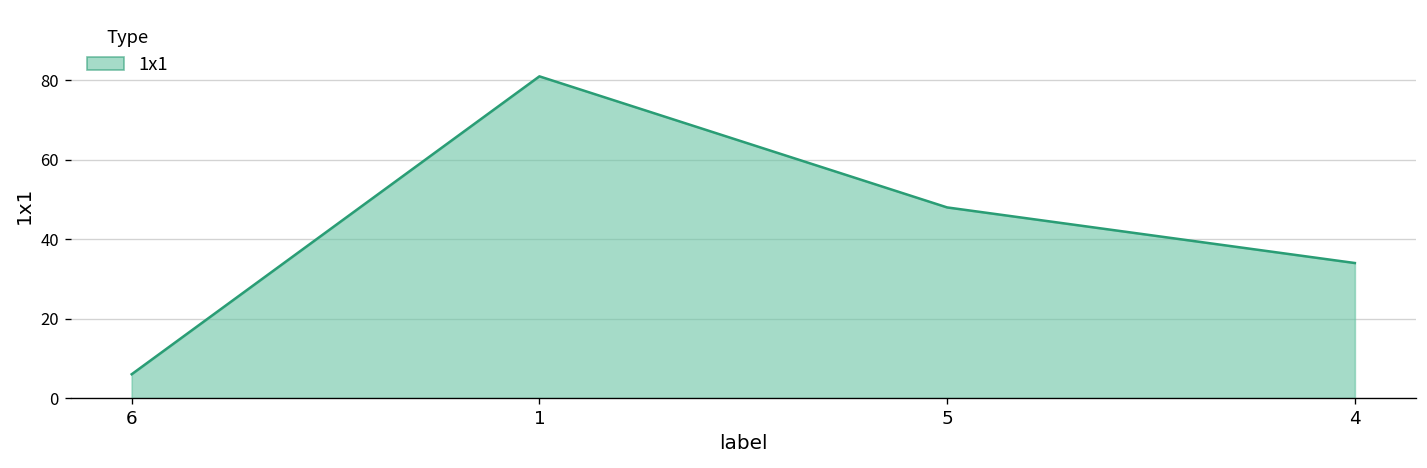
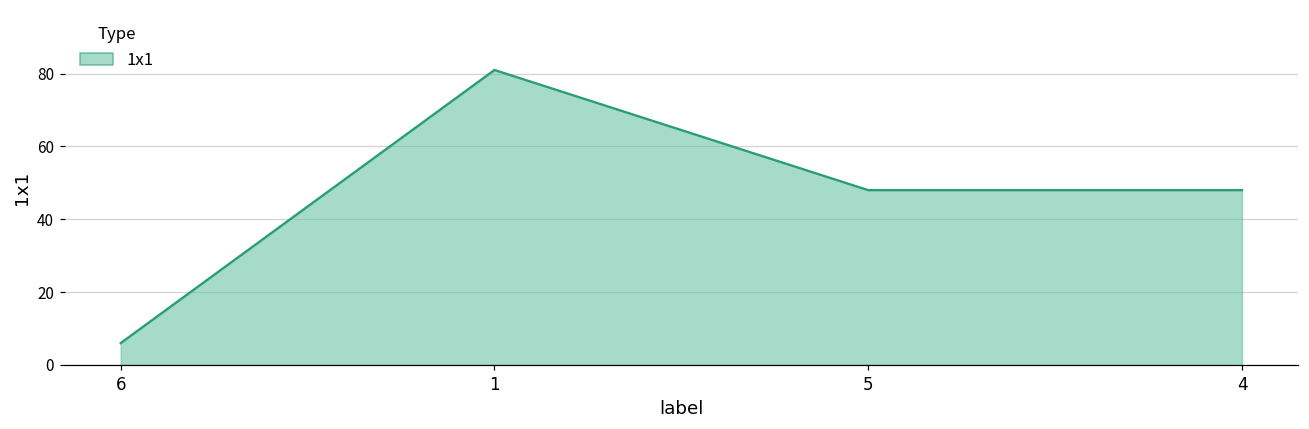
4: 34 -> 48
